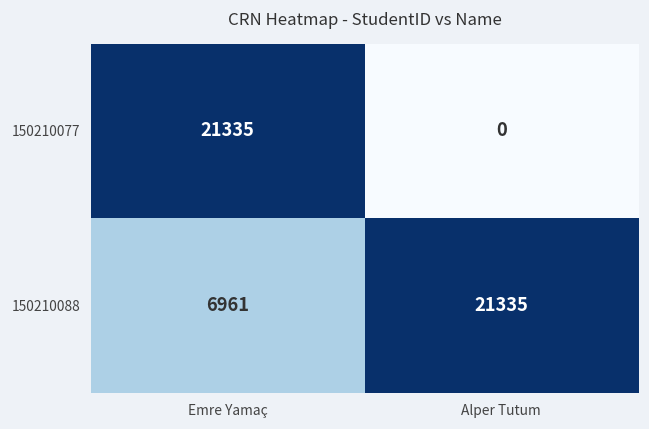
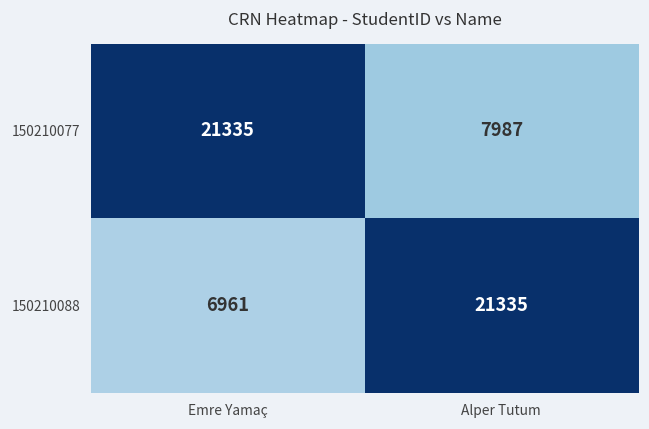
150210077, Alper Tutum: 0 -> 7987
